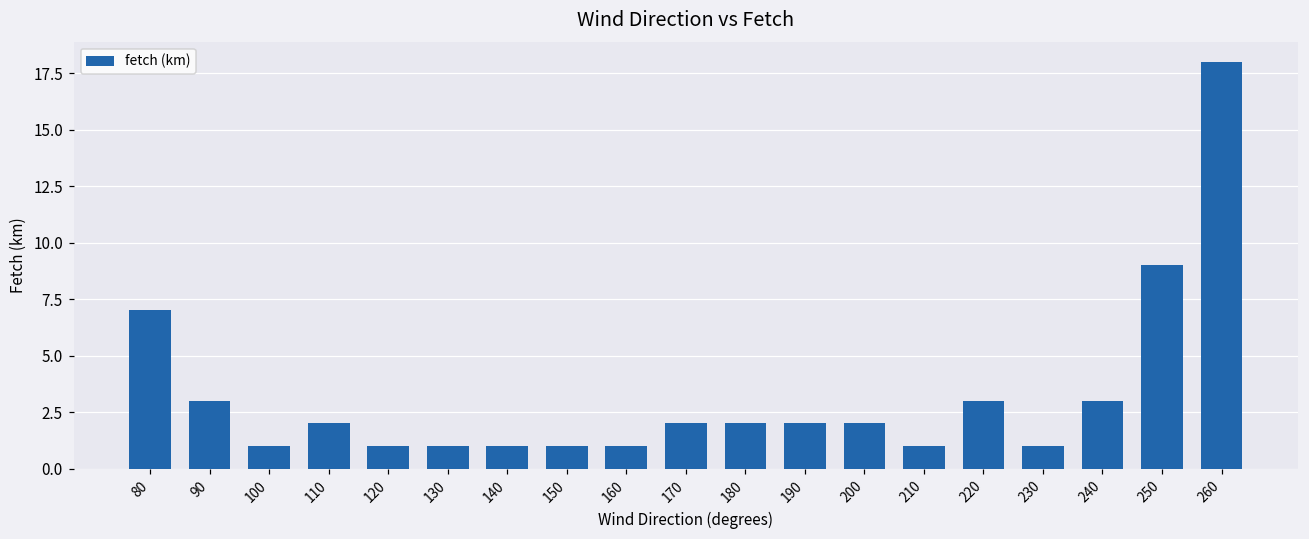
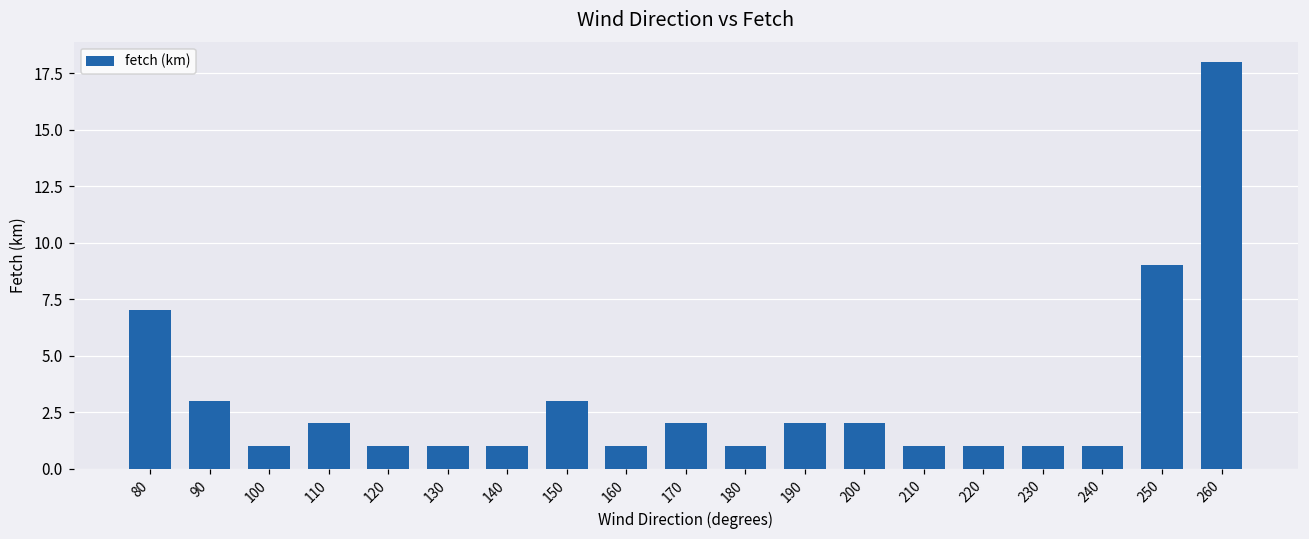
150: 1 -> 3
180: 2 -> 1
220: 3 -> 1
240: 3 -> 1
